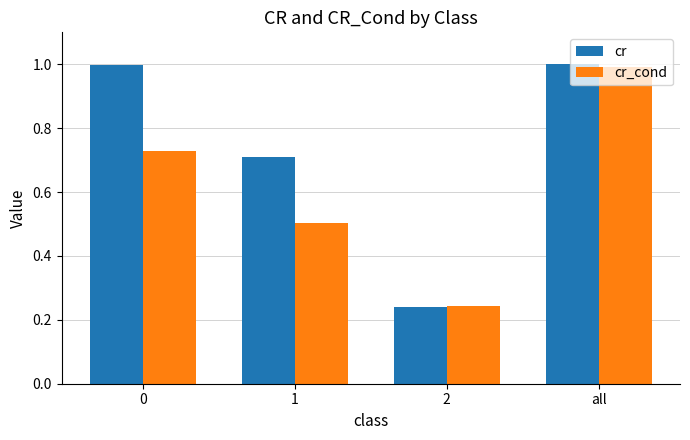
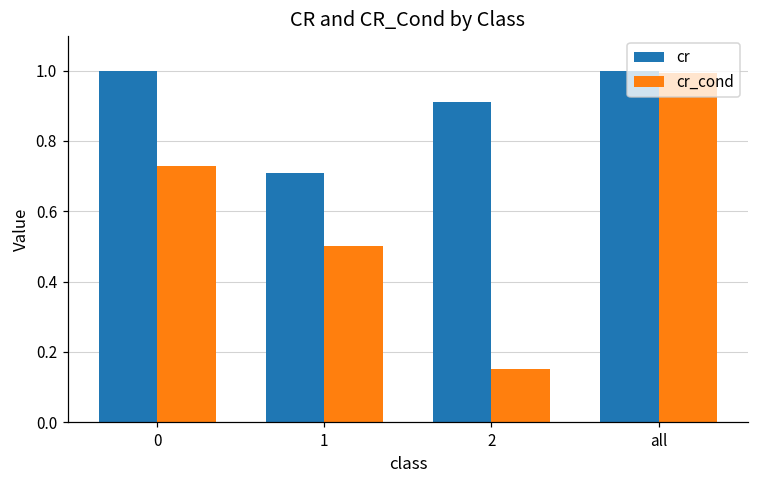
cr, 2: 0.24 -> 0.91
cr_cond, 2: 0.24 -> 0.15
